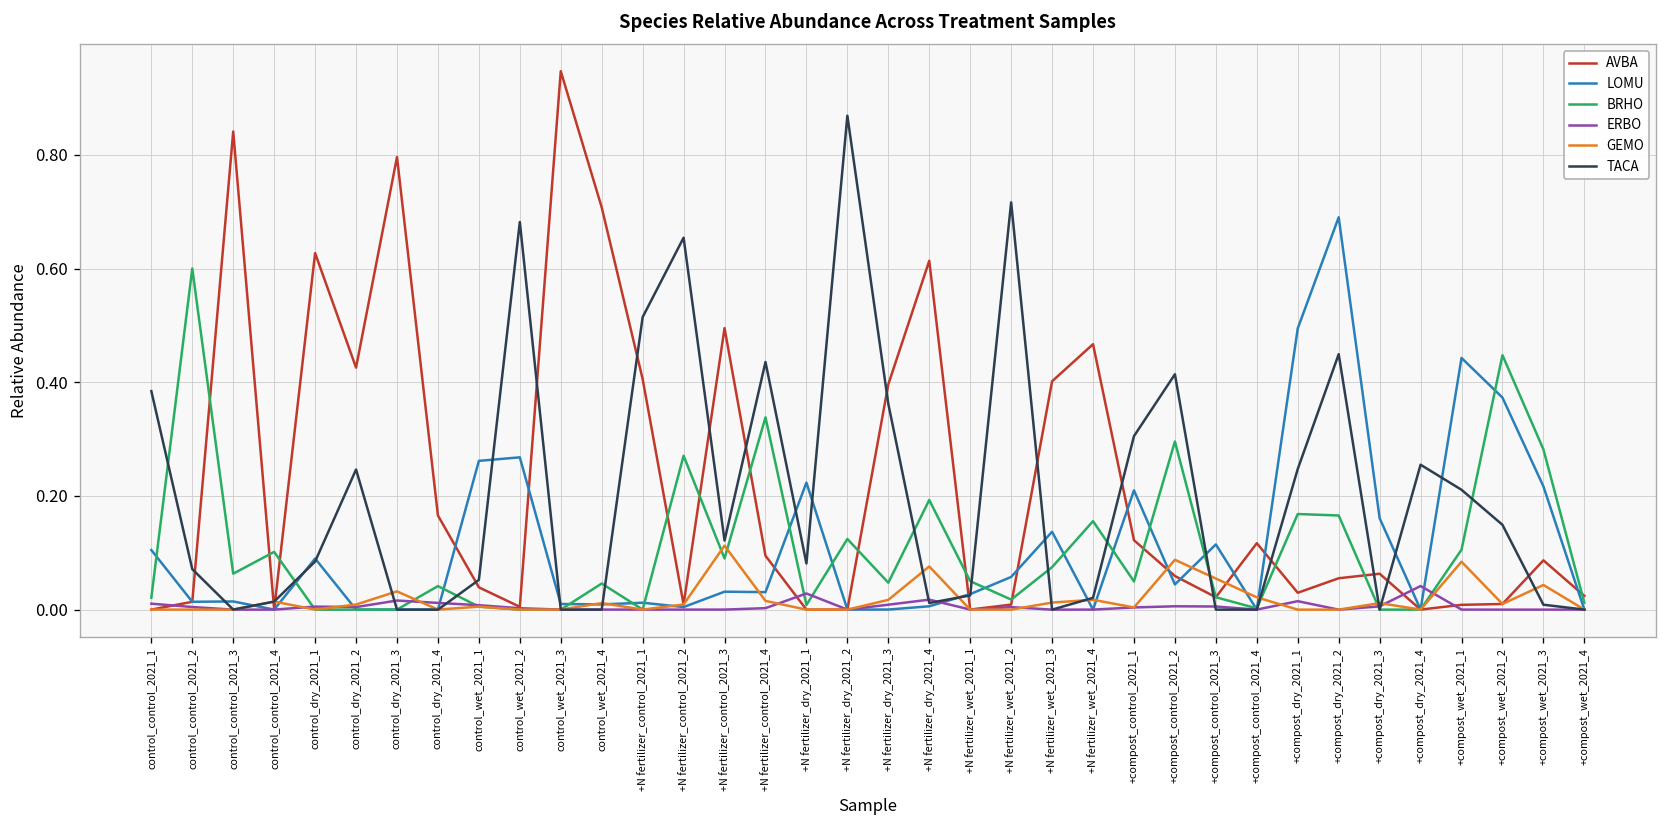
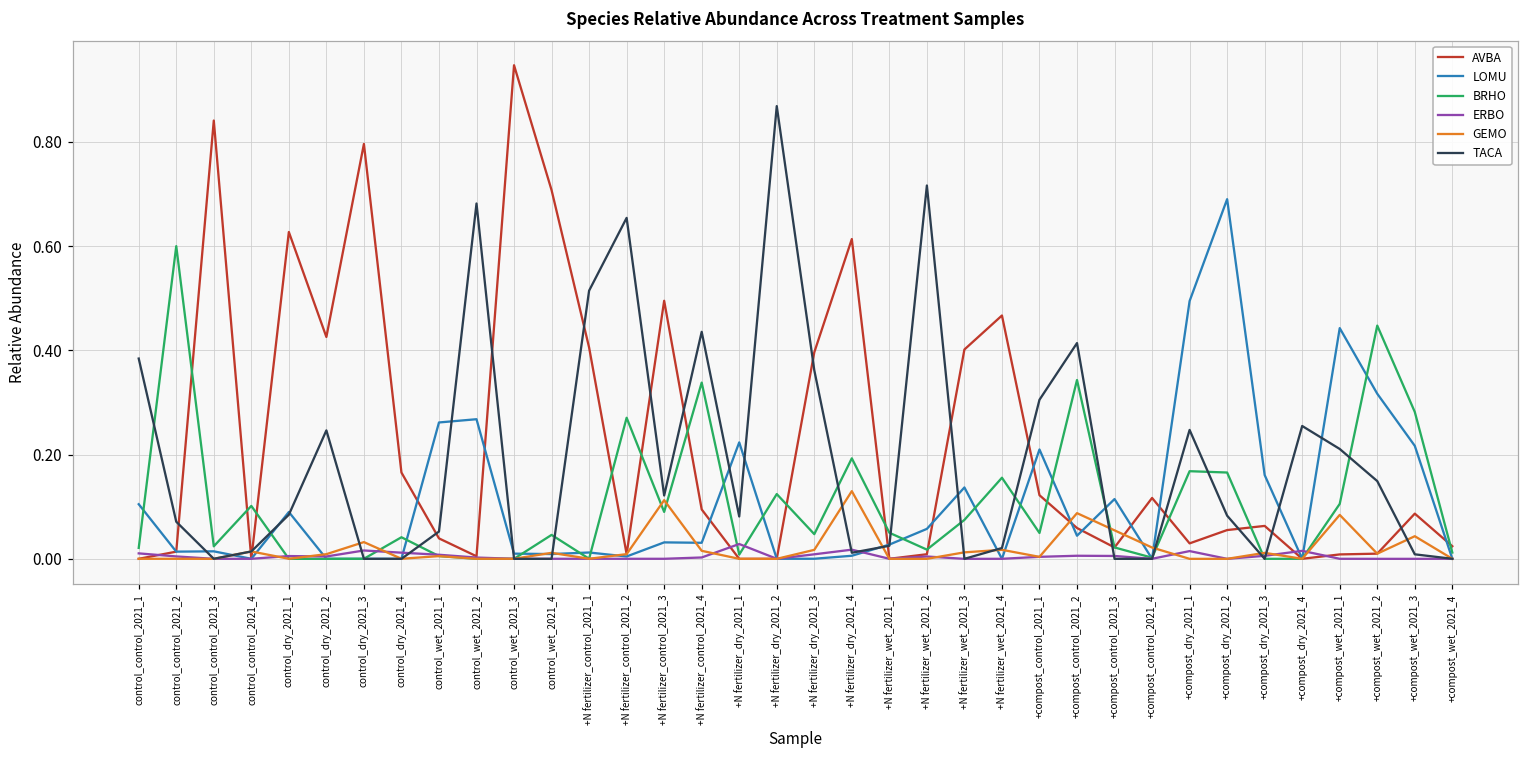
BRHO, control_control_2021_3: 0.06 -> 0.02
GEMO, +N fertilizer_dry_2021_4: 0.08 -> 0.13
BRHO, +compost_control_2021_2: 0.30 -> 0.34
TACA, +compost_dry_2021_2: 0.45 -> 0.08
ERBO, +compost_dry_2021_4: 0.04 -> 0.02
LOMU, +compost_wet_2021_2: 0.37 -> 0.32
